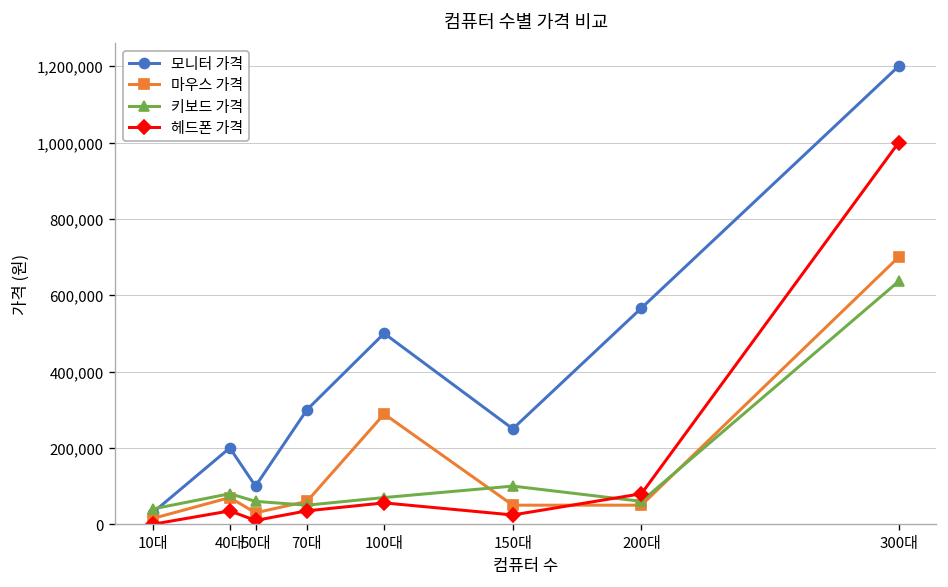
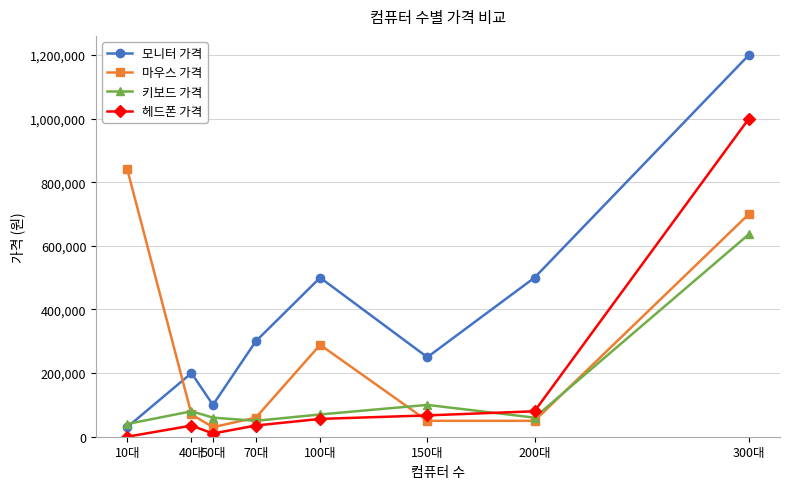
마우스 가격, 10대: 20,000 -> 840,000
헤드폰 가격, 150대: 20,000 -> 70,000
모니터 가격, 200대: 570,000 -> 500,000
